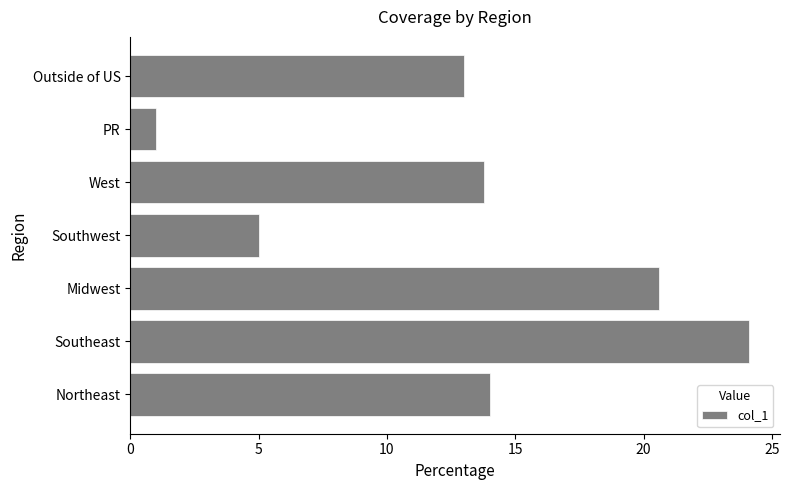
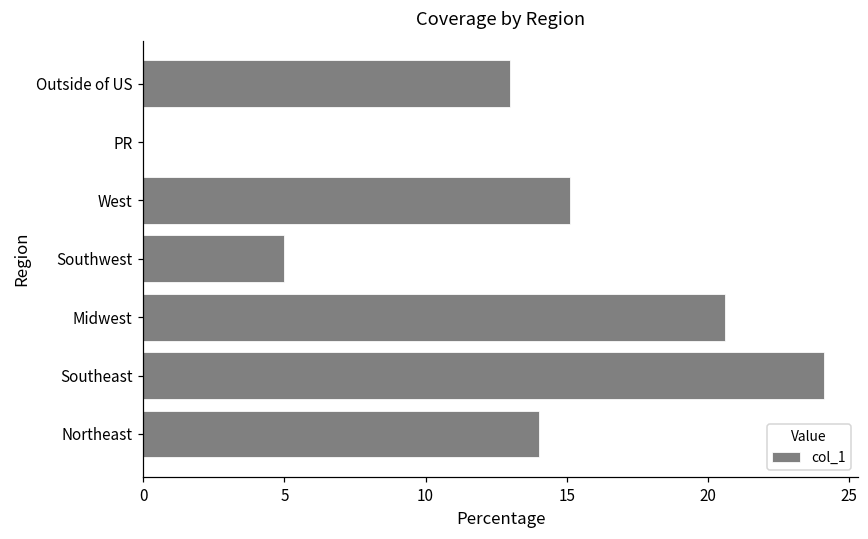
PR: 1 -> 0
West: 13.8 -> 15.1
